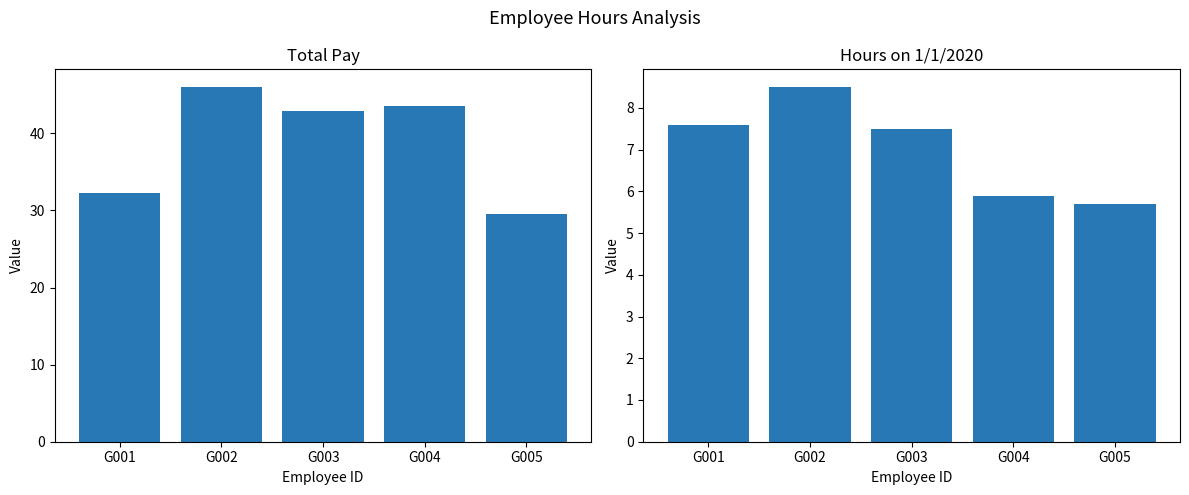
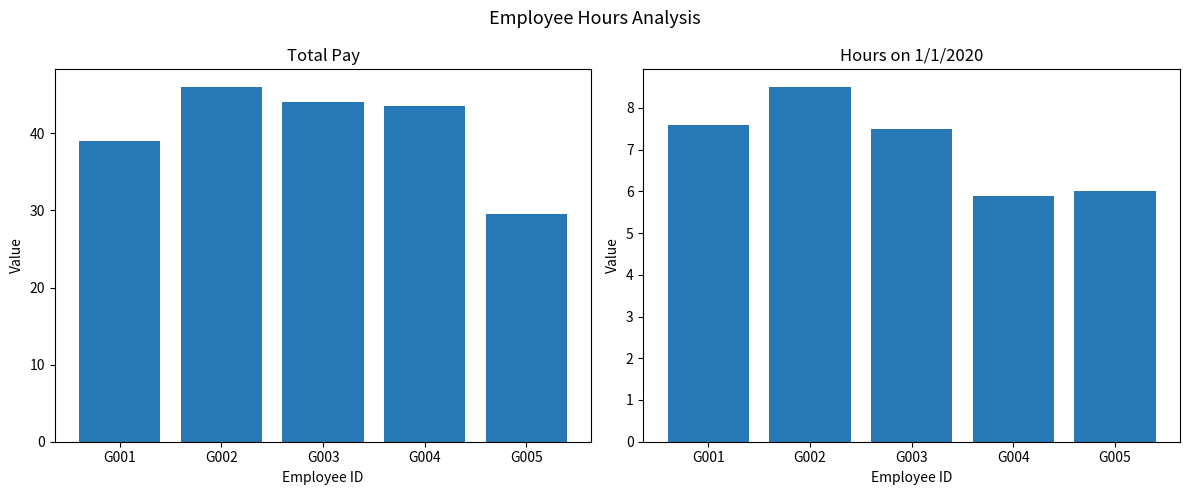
Total Pay, G001: 32 -> 39
Total Pay, G003: 43 -> 44
Hours on 1/1/2020, G005: 5.7 -> 6.0
